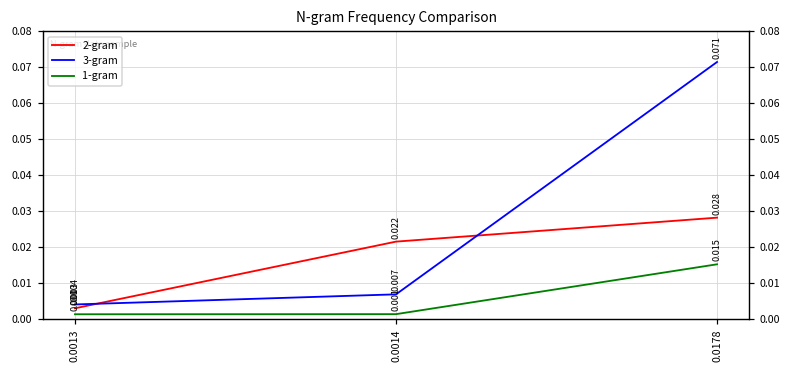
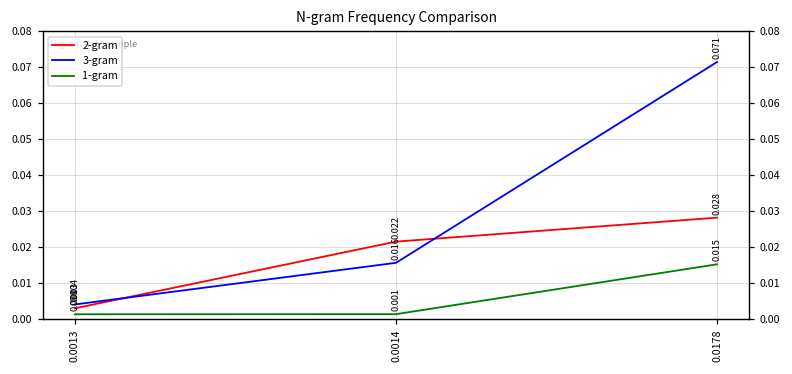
3-gram, 0.0014: 0.007 -> 0.016
